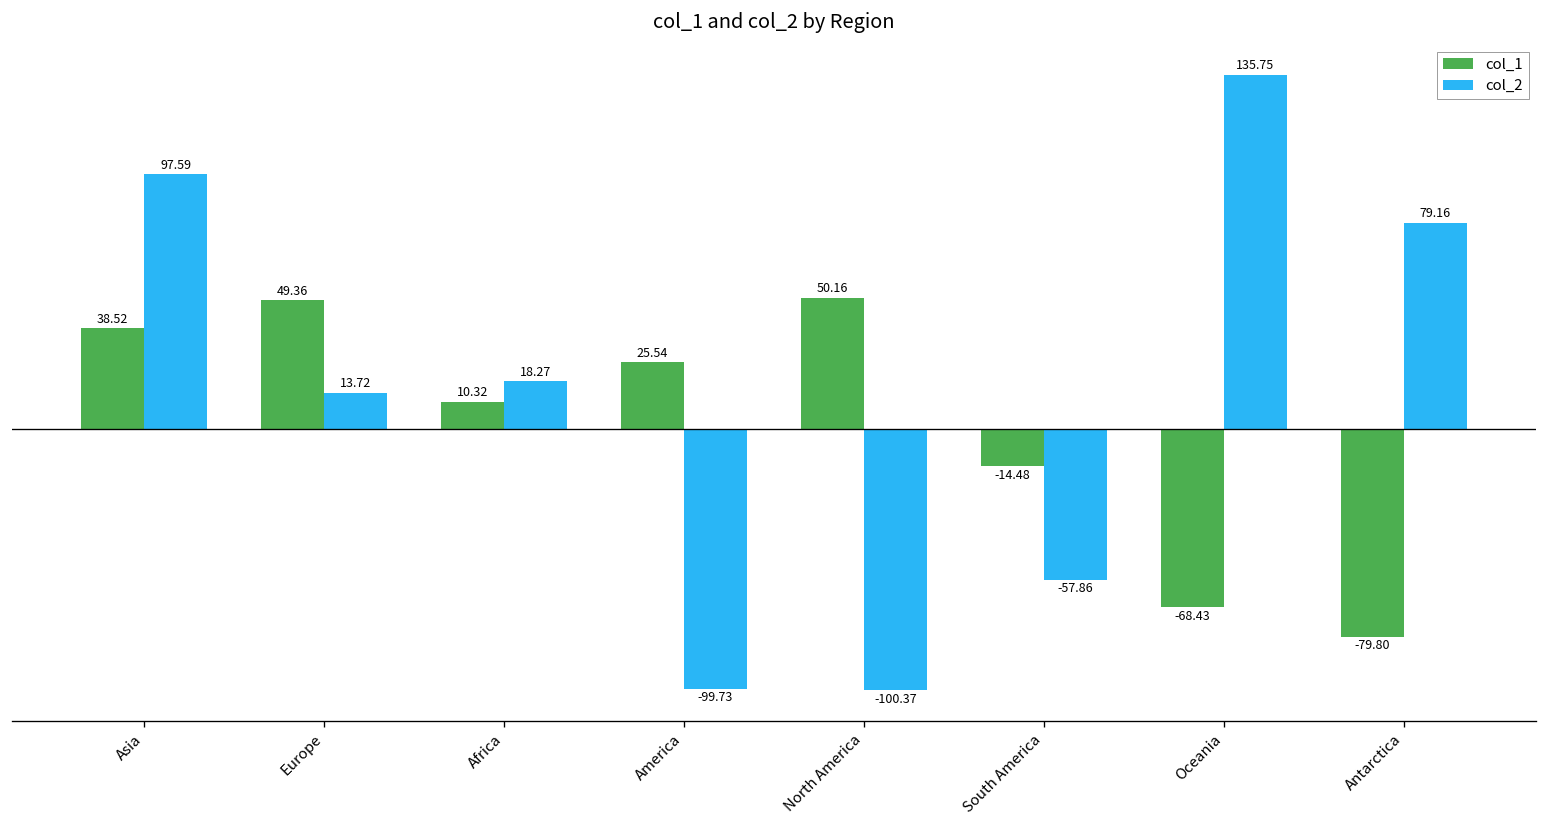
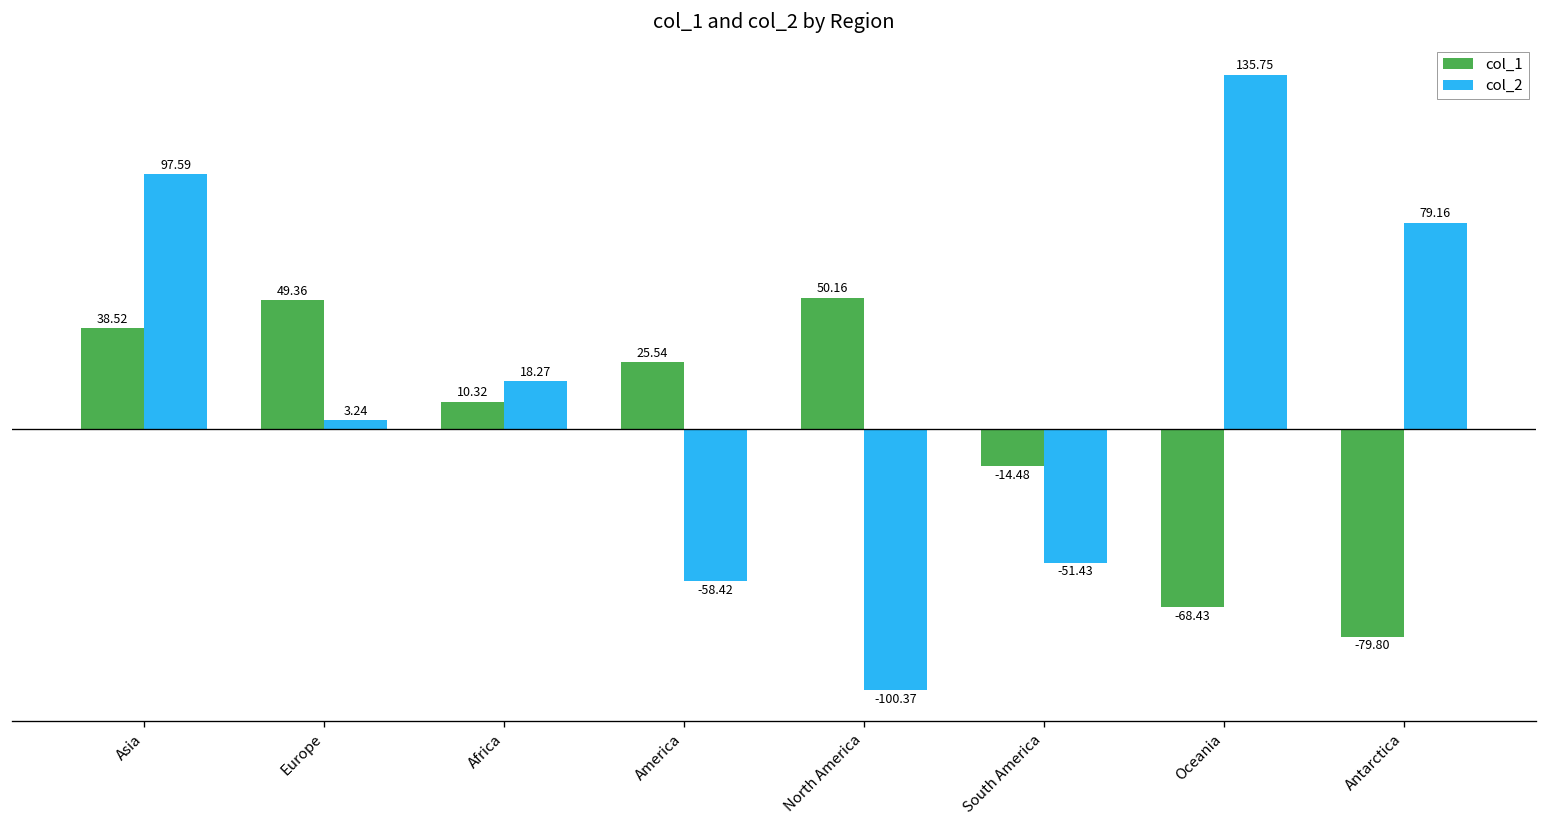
col_2, Europe: 13.72 -> 3.24
col_2, America: -99.73 -> -58.42
col_2, South America: -57.86 -> -51.43
